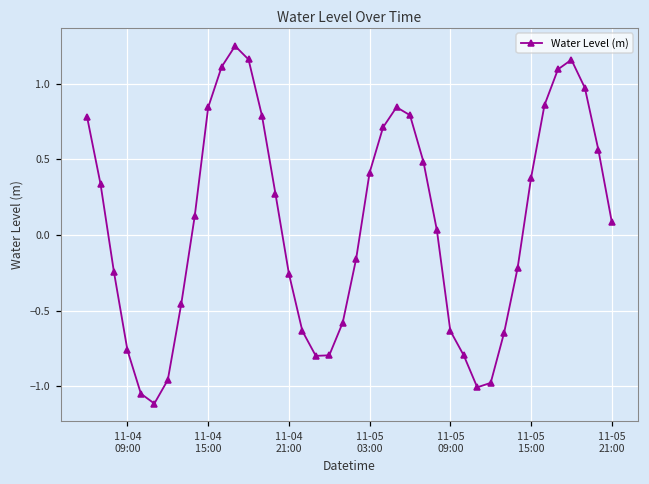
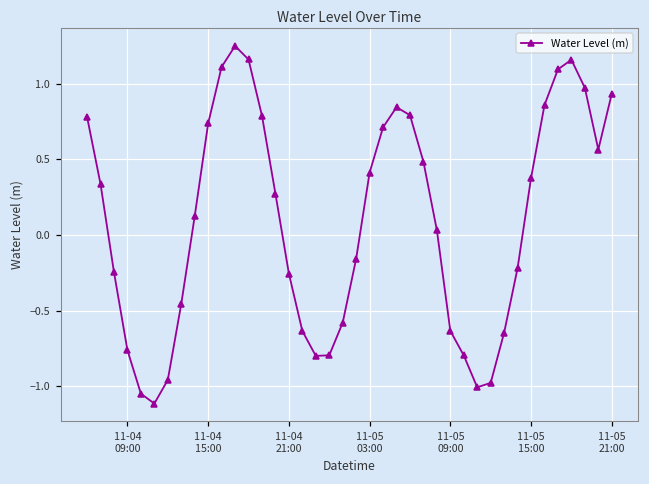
11-04 15:00: 0.84 -> 0.74
11-05 21:00: 0.09 -> 0.93
